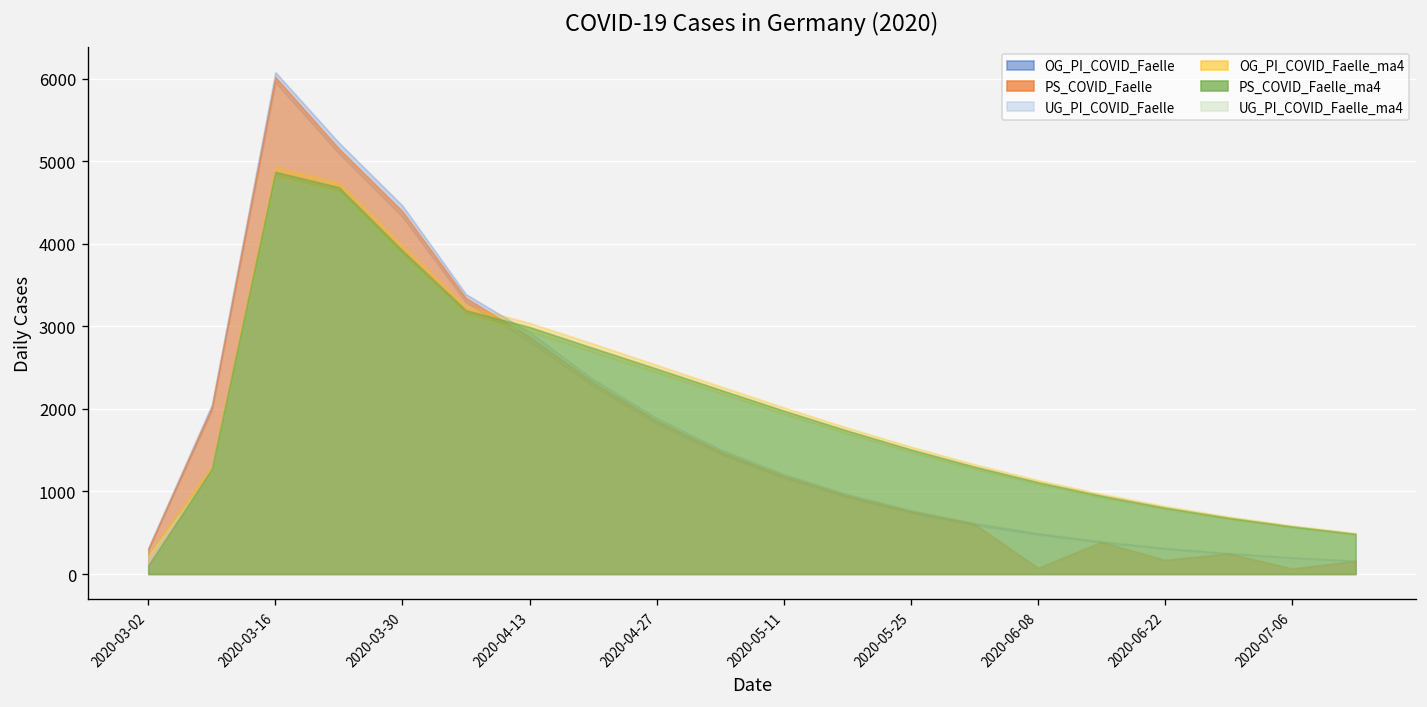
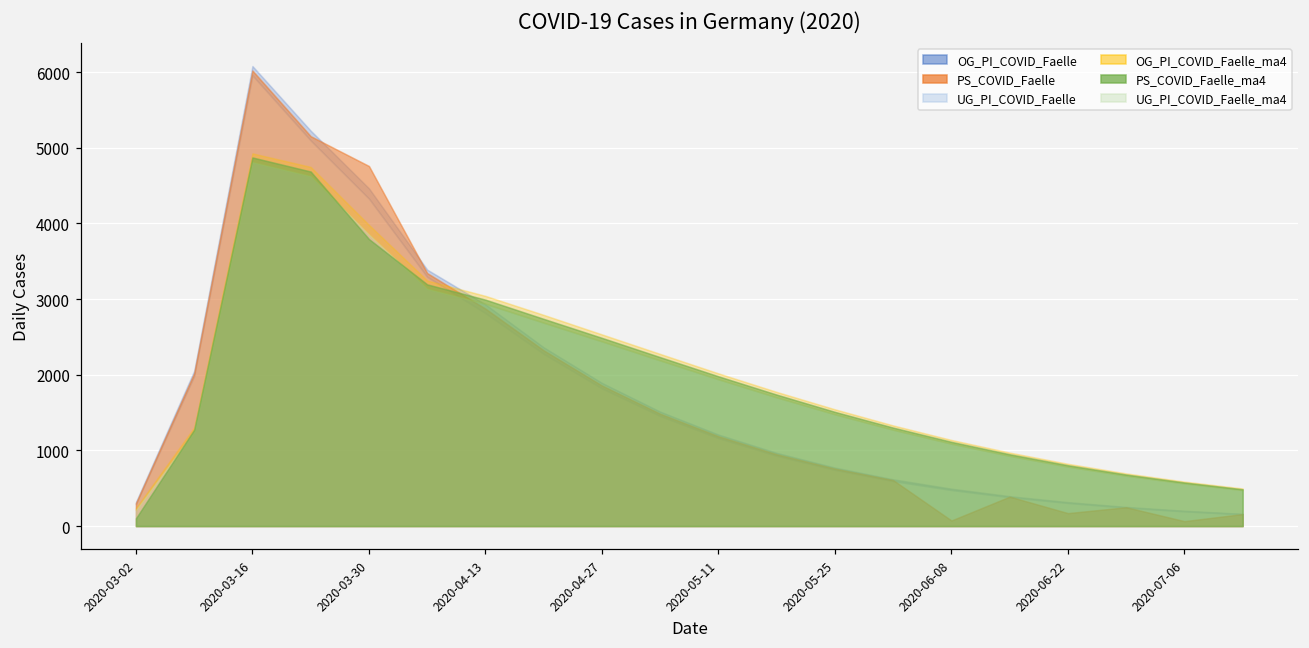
PS_COVID_Faelle, 2020-03-30: 4400 -> 4800
PS_COVID_Faelle_ma4, 2020-03-30: 3900 -> 3800
